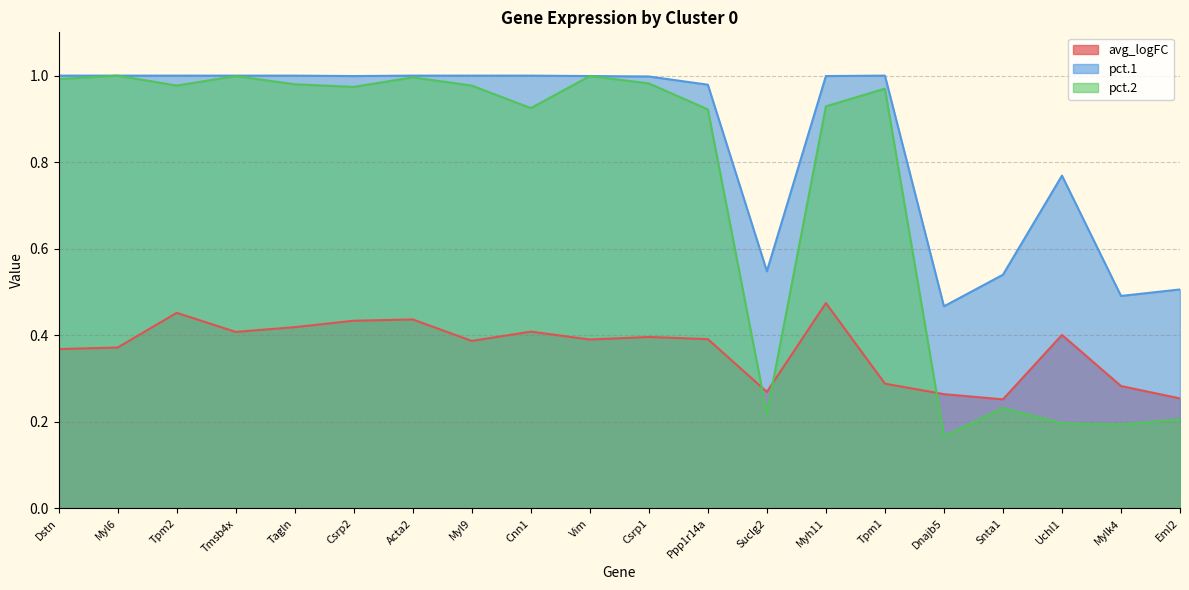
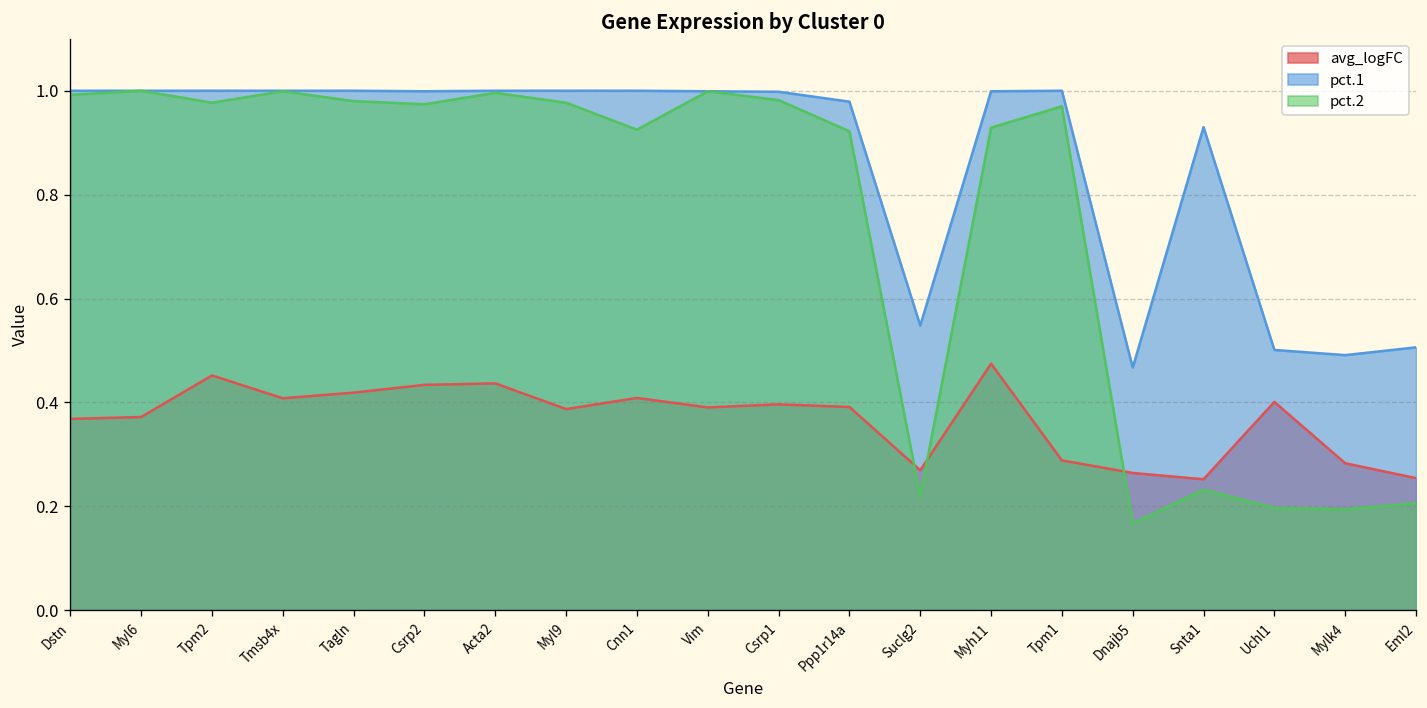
pct.1, Snta1: 0.54 -> 0.93
pct.1, Uchl1: 0.77 -> 0.50
